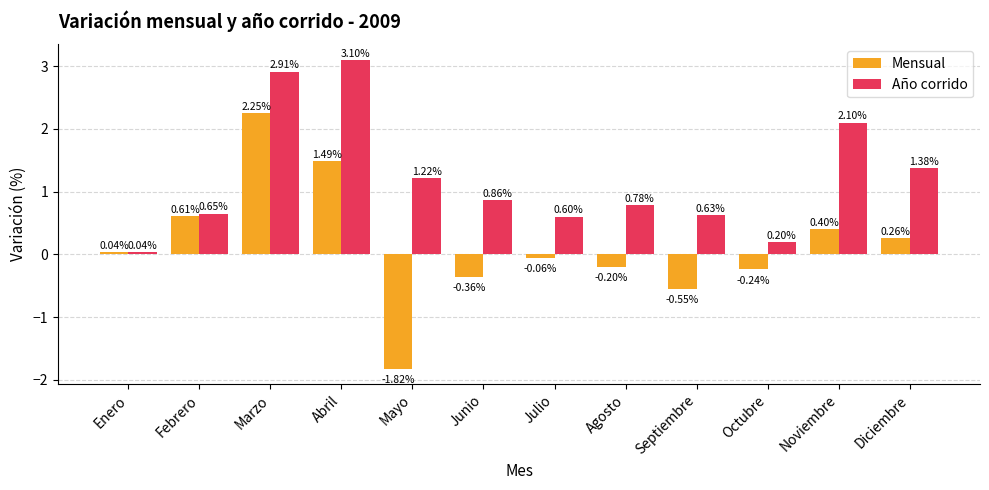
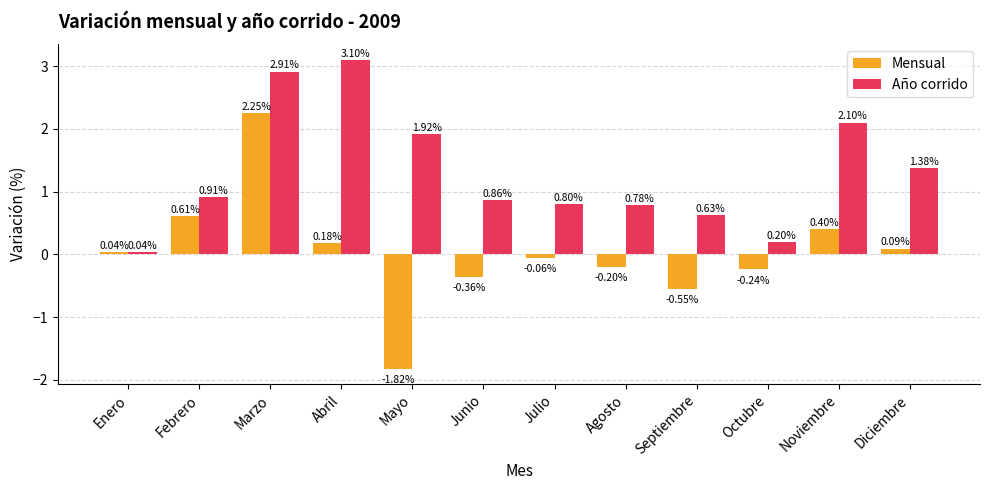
Año corrido, Febrero: 0.65% -> 0.91%
Mensual, Abril: 1.49% -> 0.18%
Año corrido, Mayo: 1.22% -> 1.92%
Año corrido, Julio: 0.60% -> 0.80%
Mensual, Diciembre: 0.26% -> 0.09%
